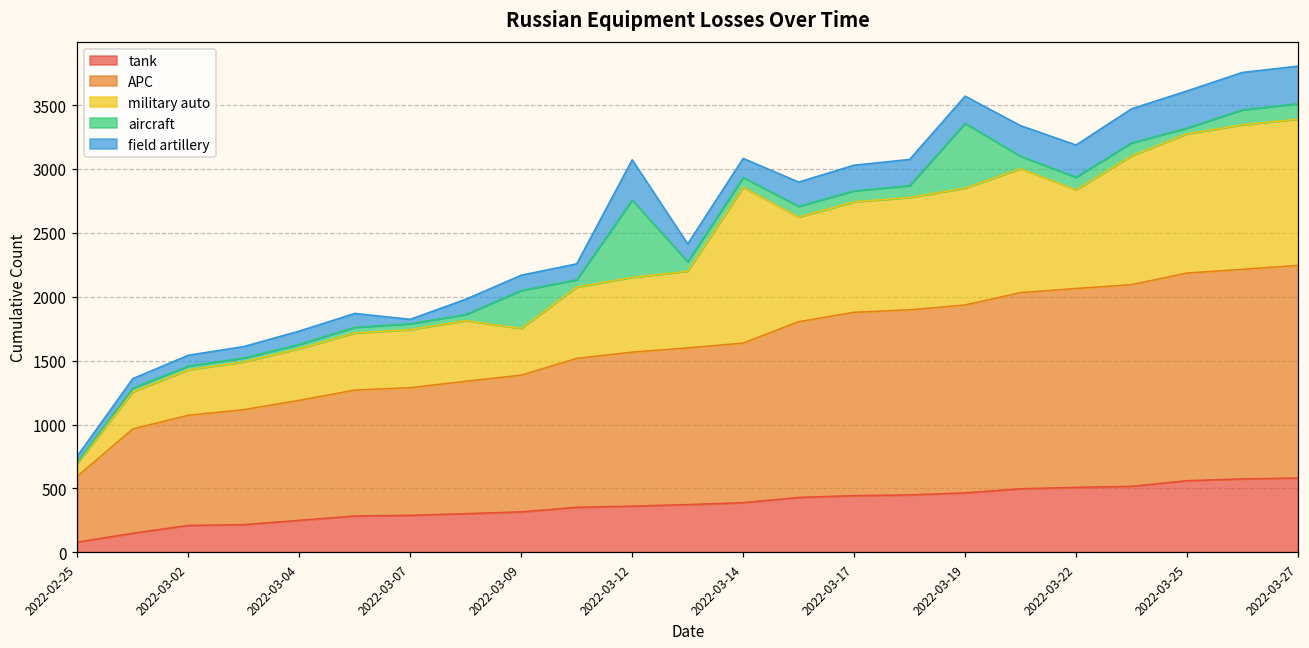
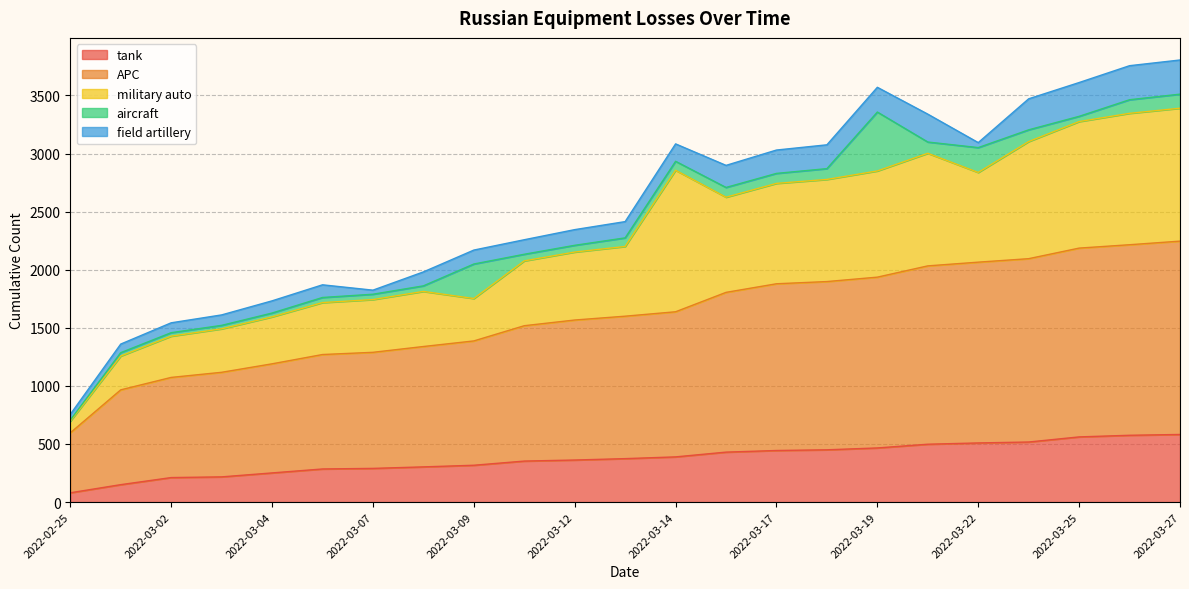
aircraft, 2022-03-12: 610 -> 60
field artillery, 2022-03-12: 320 -> 140
aircraft, 2022-03-22: 100 -> 210
field artillery, 2022-03-22: 250 -> 40
